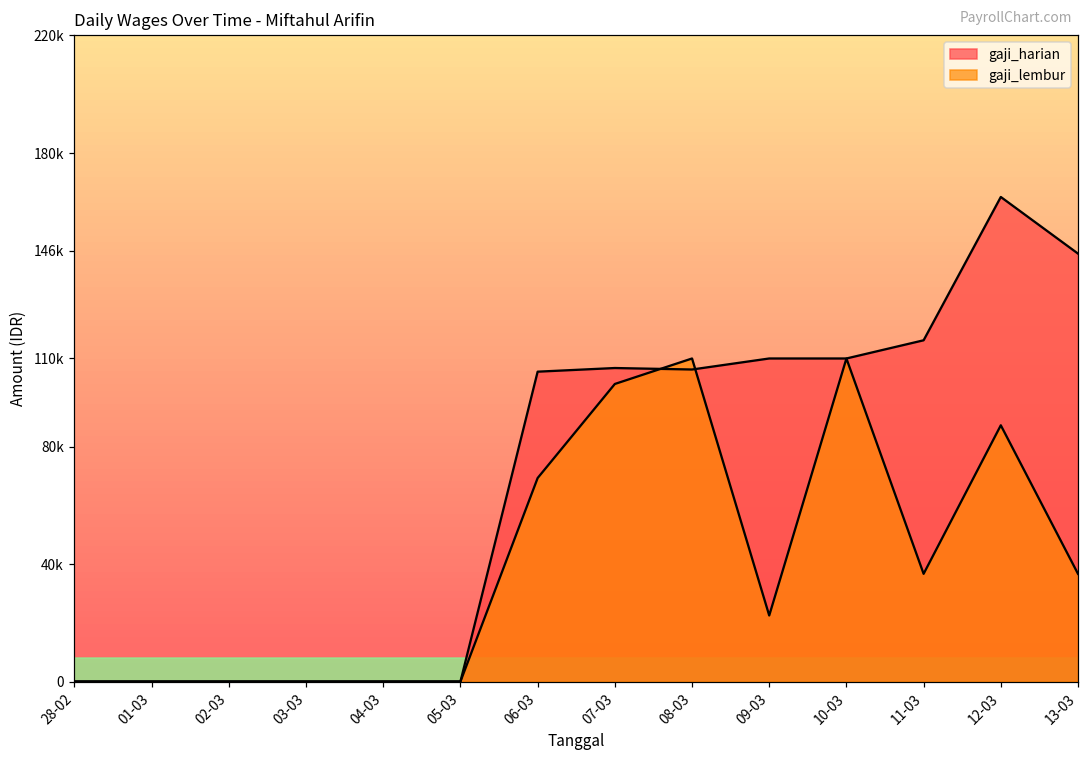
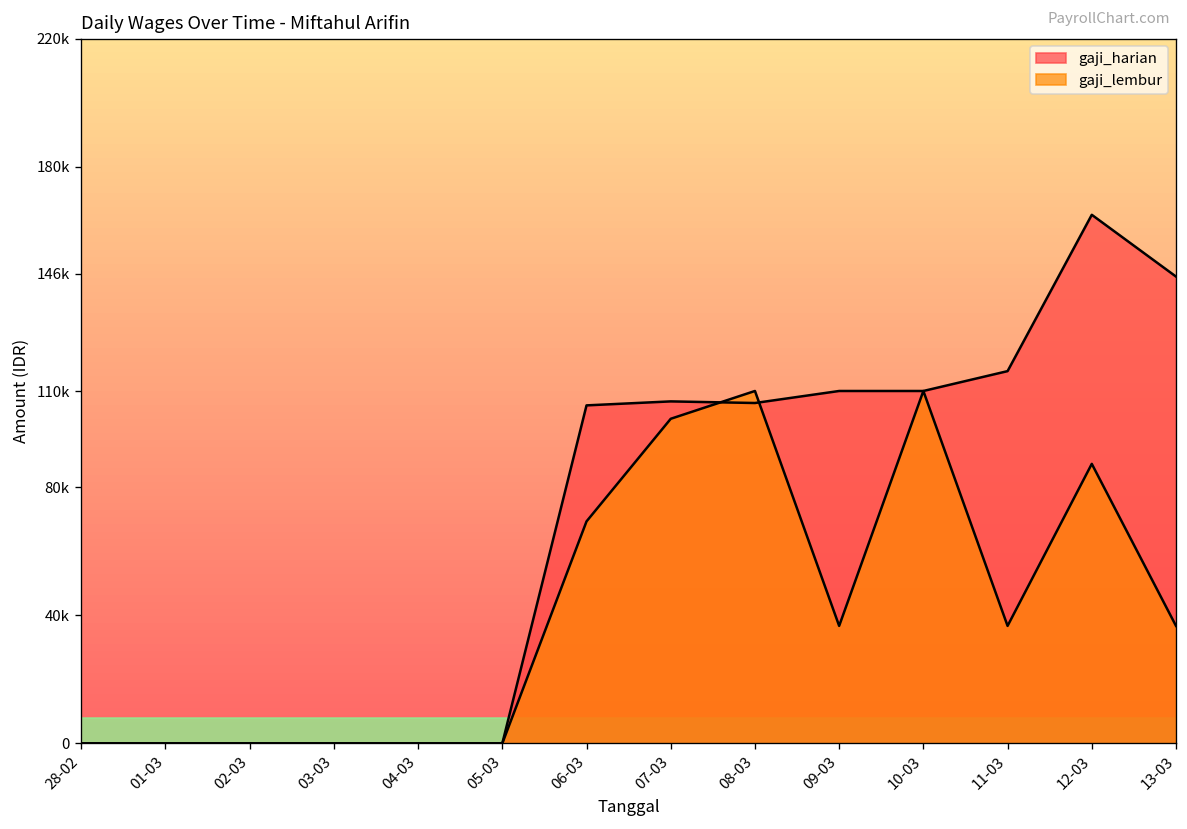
gaji_lembur, 09-03: 22000 -> 37000
